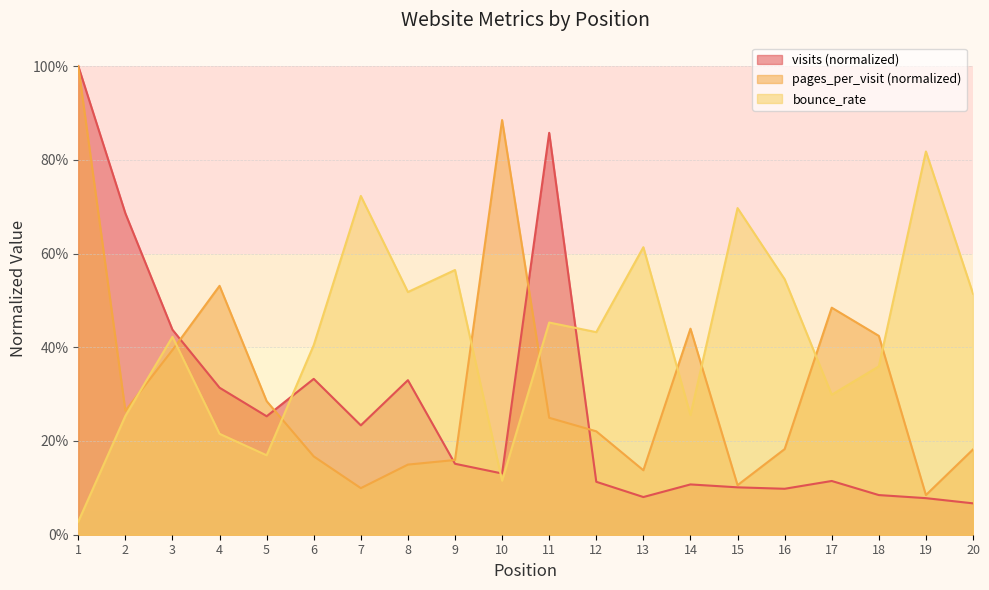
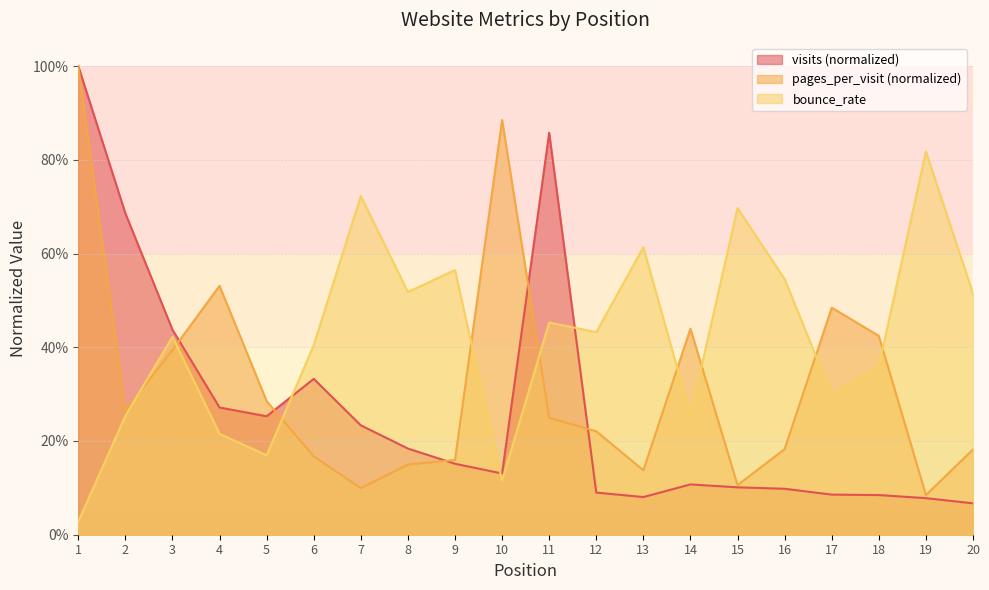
visits (normalized), 4: 31% -> 27%
visits (normalized), 8: 33% -> 18%
visits (normalized), 12: 11% -> 9%
visits (normalized), 17: 11% -> 9%
